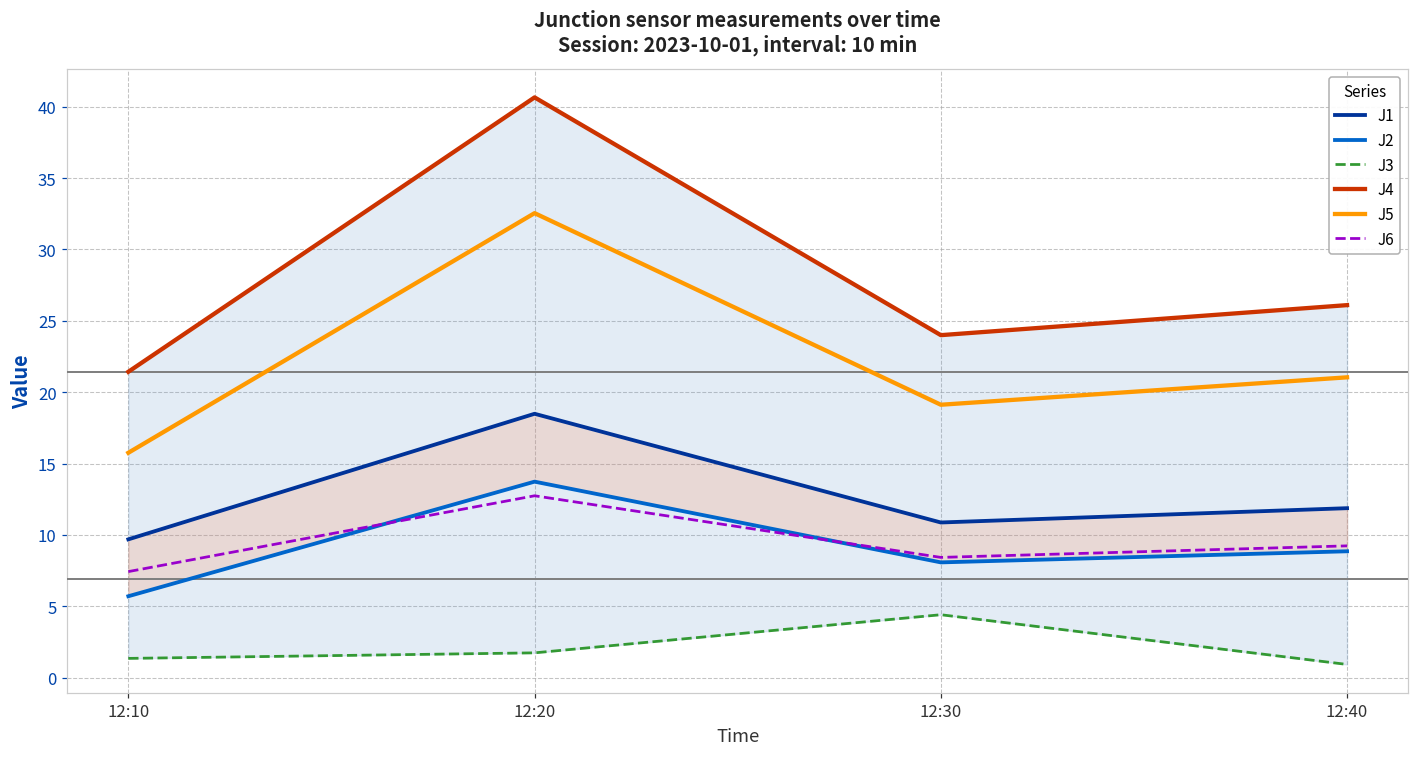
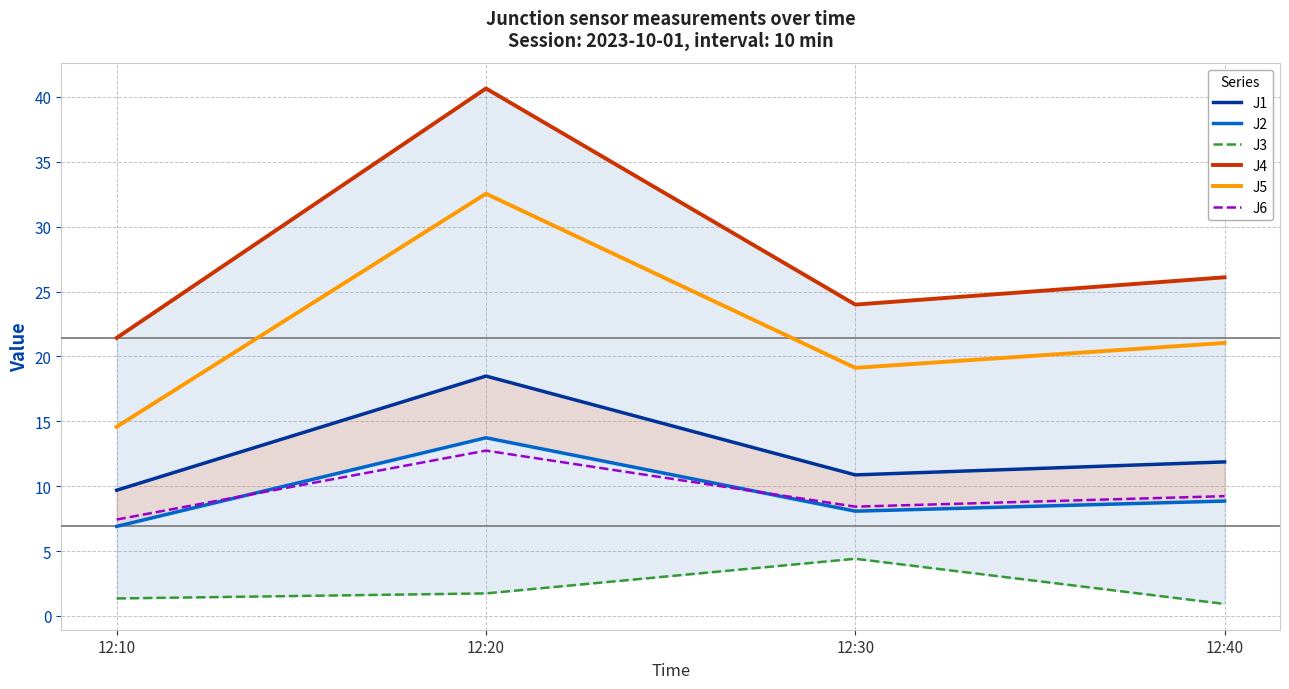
J2, 12:10: 5.7 -> 6.9
J5, 12:10: 15.8 -> 14.6
